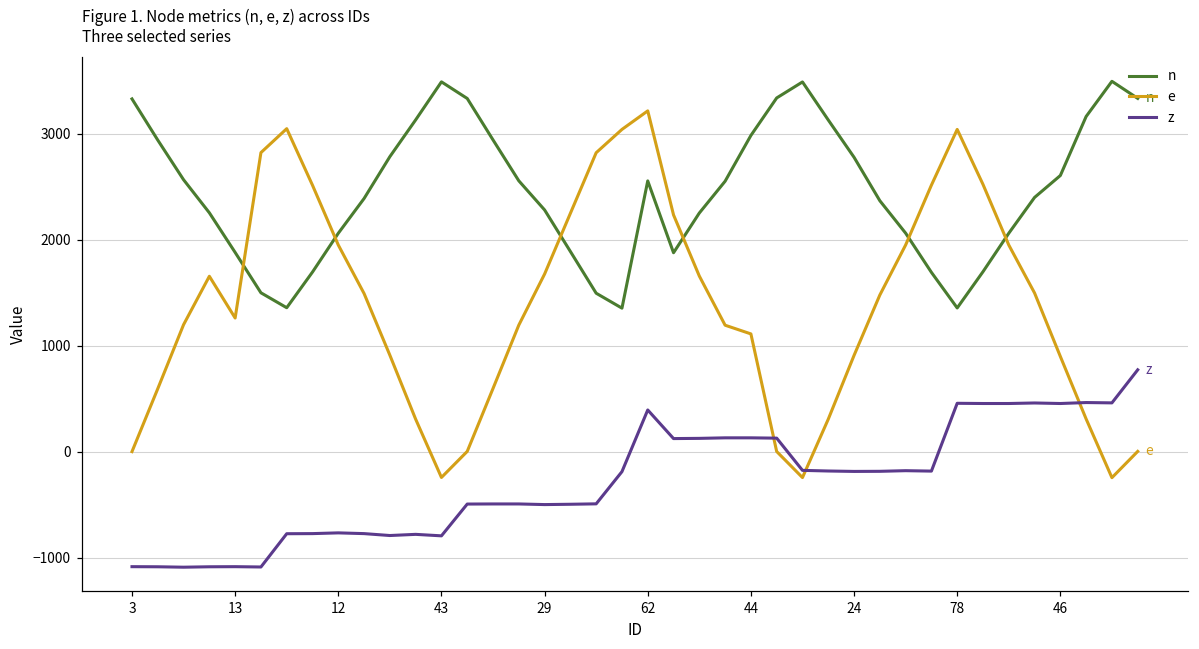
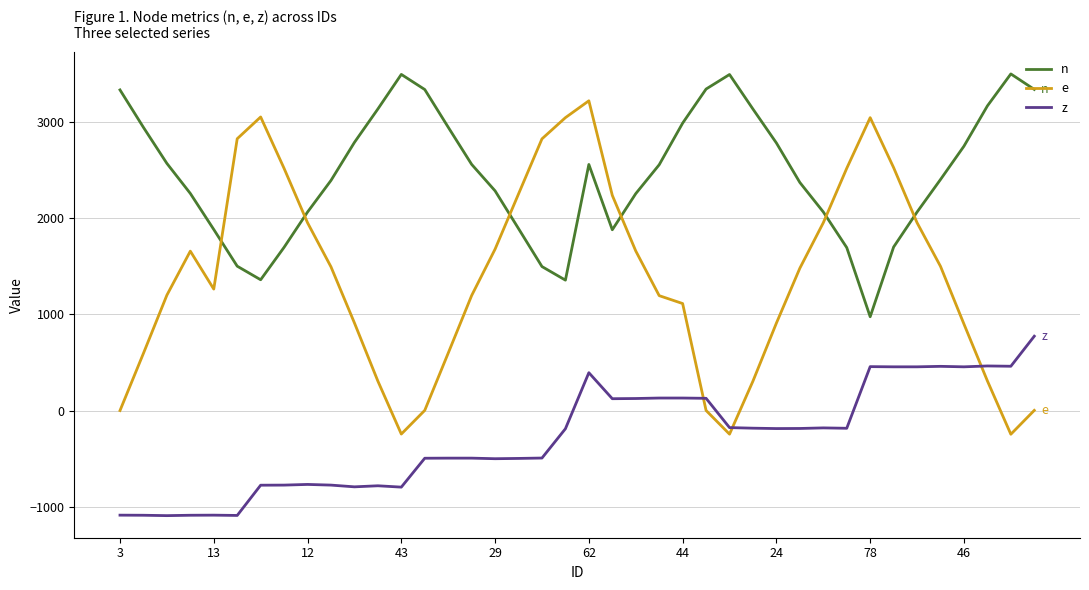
n, 78: 1400 -> 1000
n, 46: 2600 -> 2700
